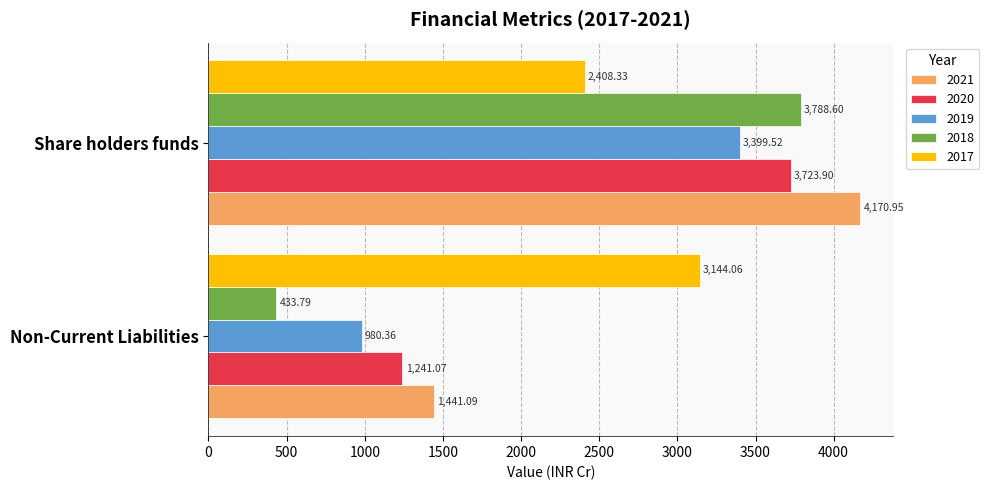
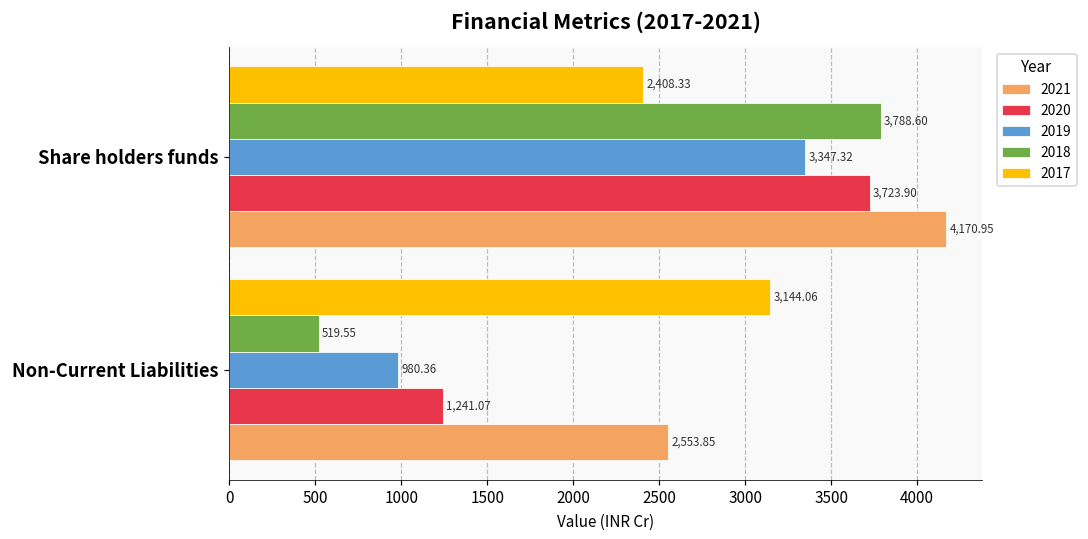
2019, Share holders funds: 3,399.52 -> 3,347.32
2018, Non-Current Liabilities: 433.79 -> 519.55
2021, Non-Current Liabilities: 1,441.09 -> 2,553.85
